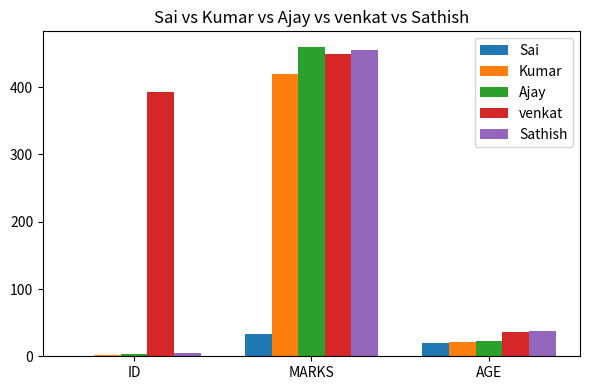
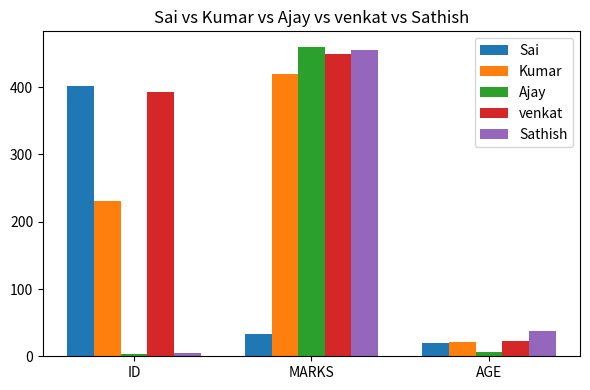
Sai, ID: 0 -> 400
Kumar, ID: 0 -> 230
Ajay, AGE: 20 -> 10
venkat, AGE: 40 -> 20
